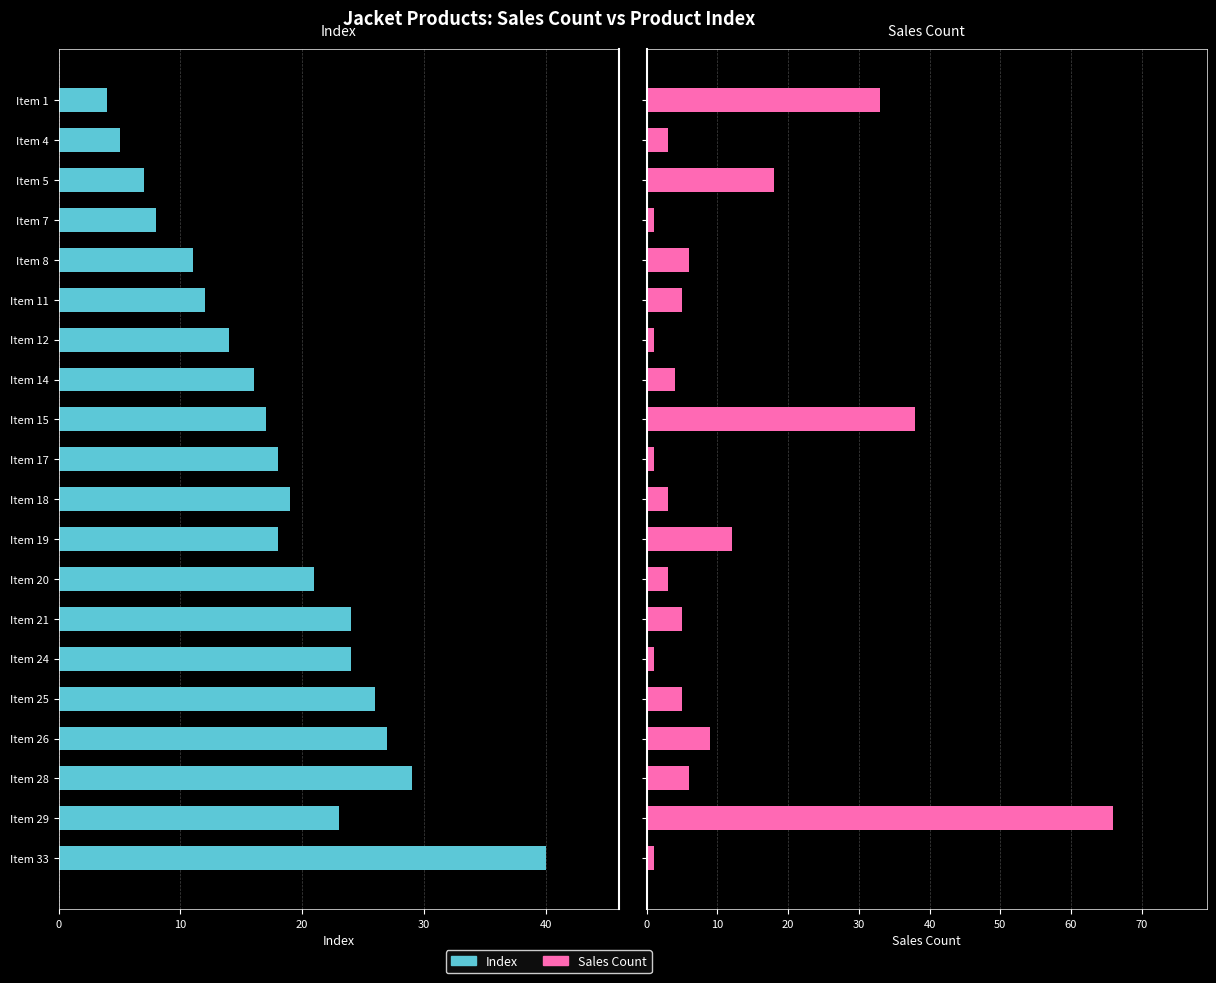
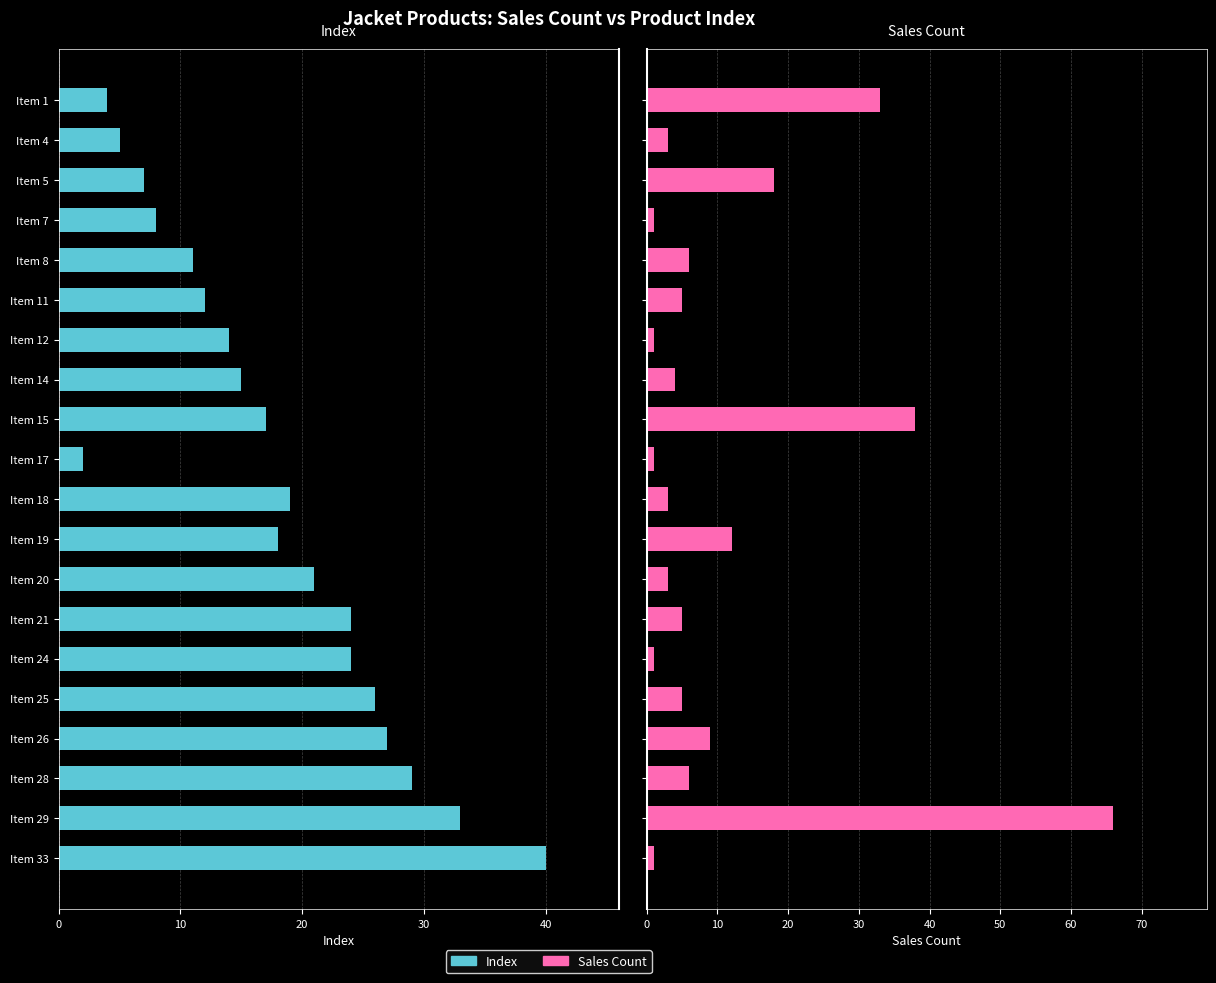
Index, Item 14: 16 -> 15
Index, Item 17: 18 -> 2
Index, Item 29: 23 -> 33
